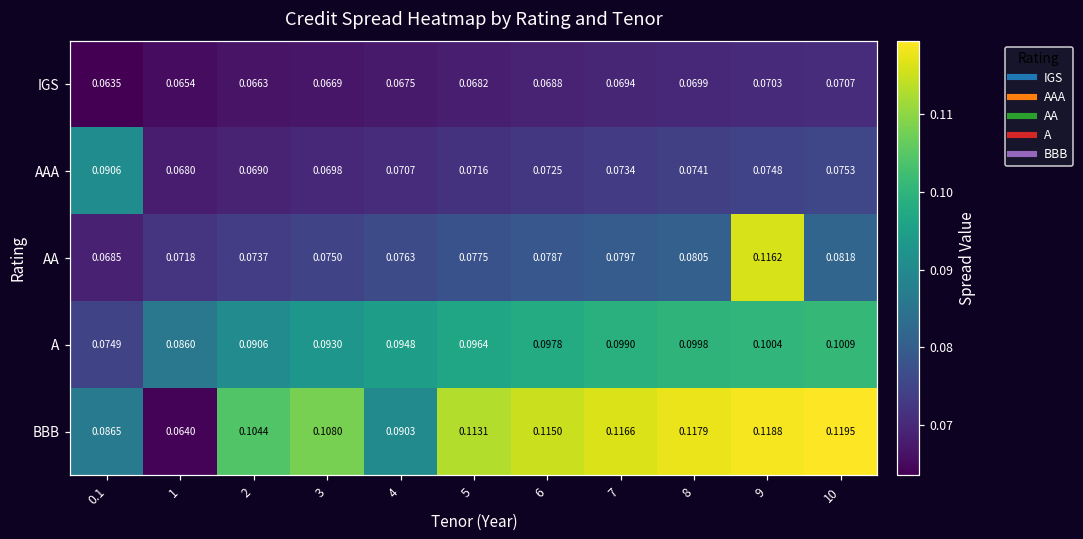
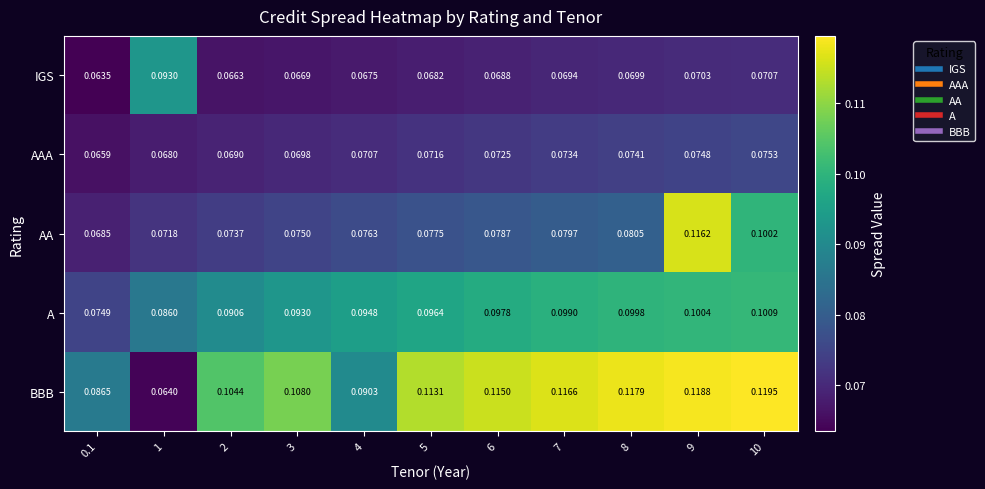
IGS, 1: 0.0654 -> 0.0930
AAA, 0.1: 0.0906 -> 0.0659
AA, 10: 0.0818 -> 0.1002
